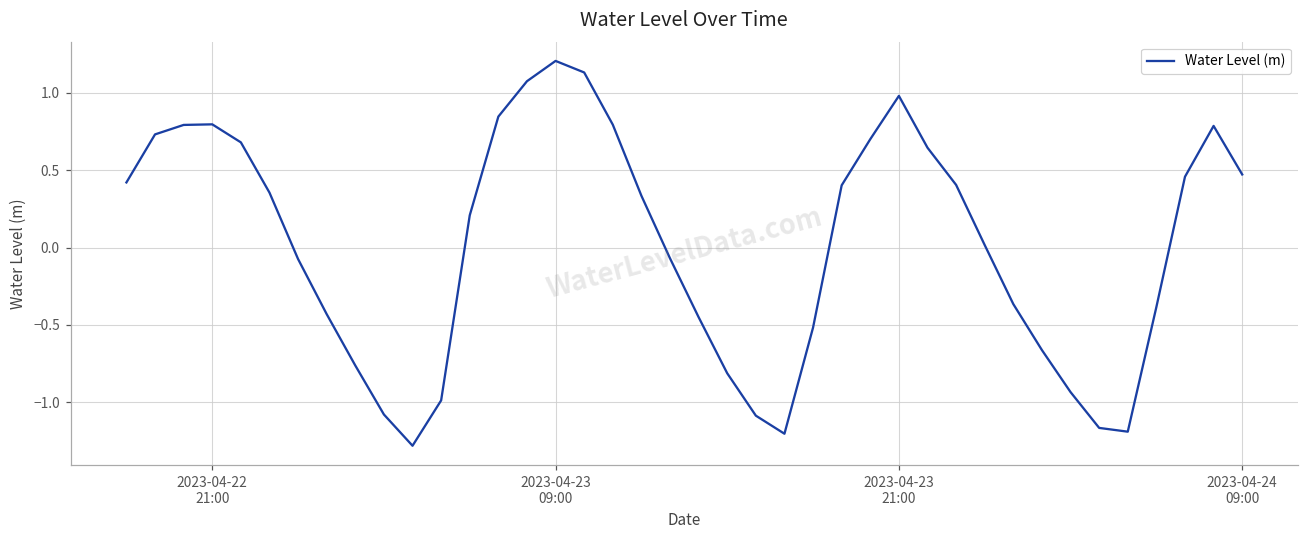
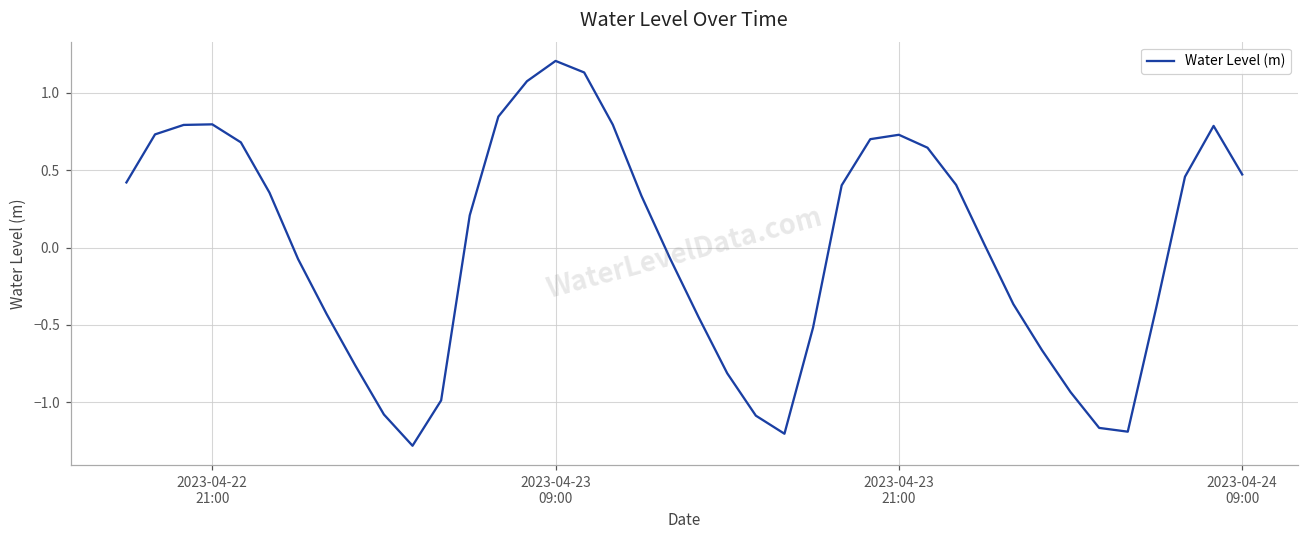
2023-04-23 21:00: 0.98 -> 0.73
